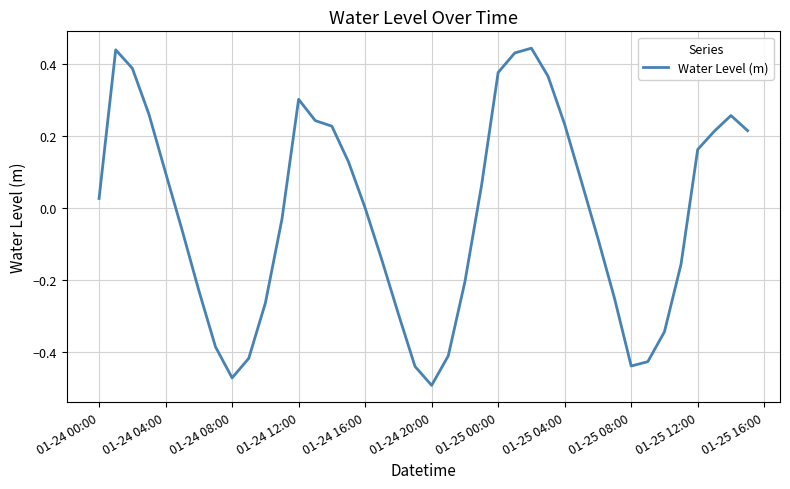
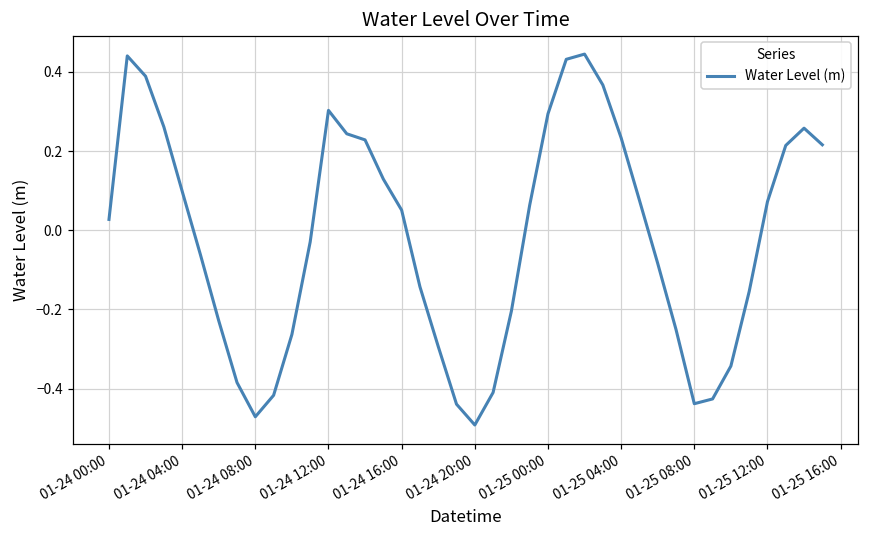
01-24 16:00: 0.00 -> 0.05
01-25 00:00: 0.38 -> 0.29
01-25 12:00: 0.16 -> 0.07
